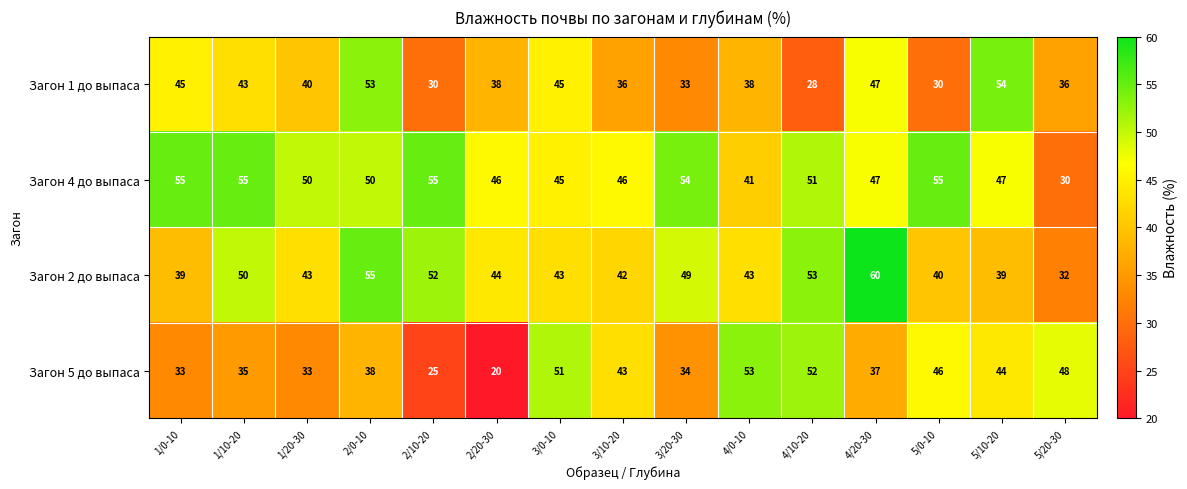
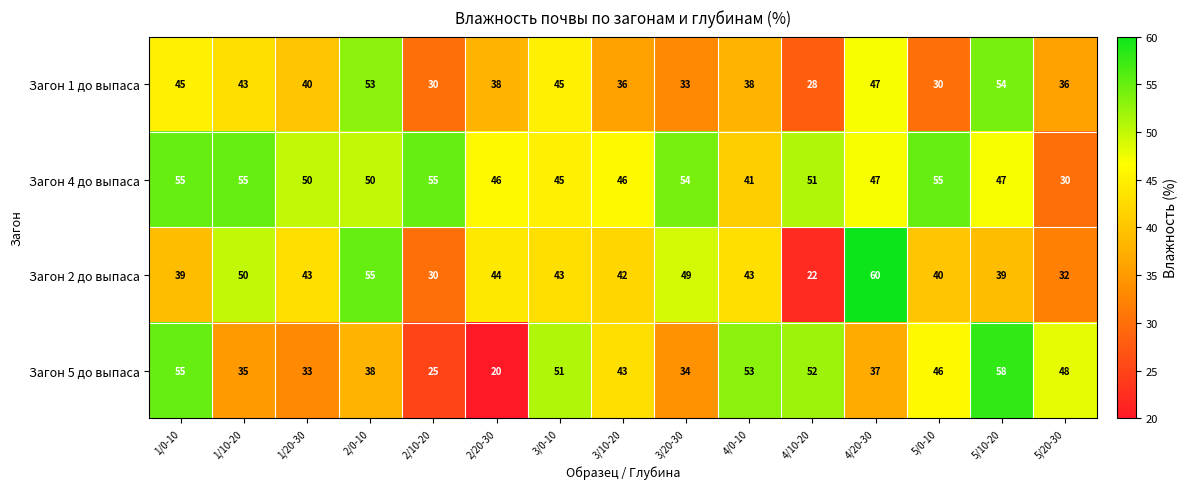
Загон 2 до выпаса, 2/10-20: 52 -> 30
Загон 2 до выпаса, 4/10-20: 53 -> 22
Загон 5 до выпаса, 1/0-10: 33 -> 55
Загон 5 до выпаса, 5/10-20: 44 -> 58
